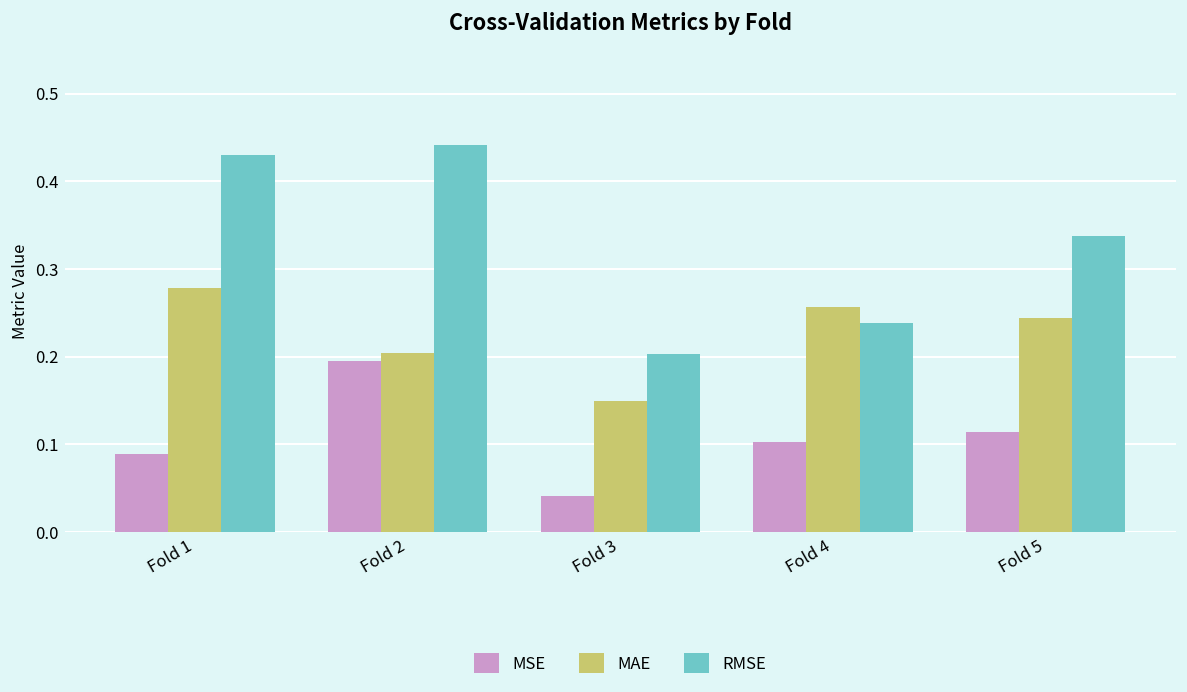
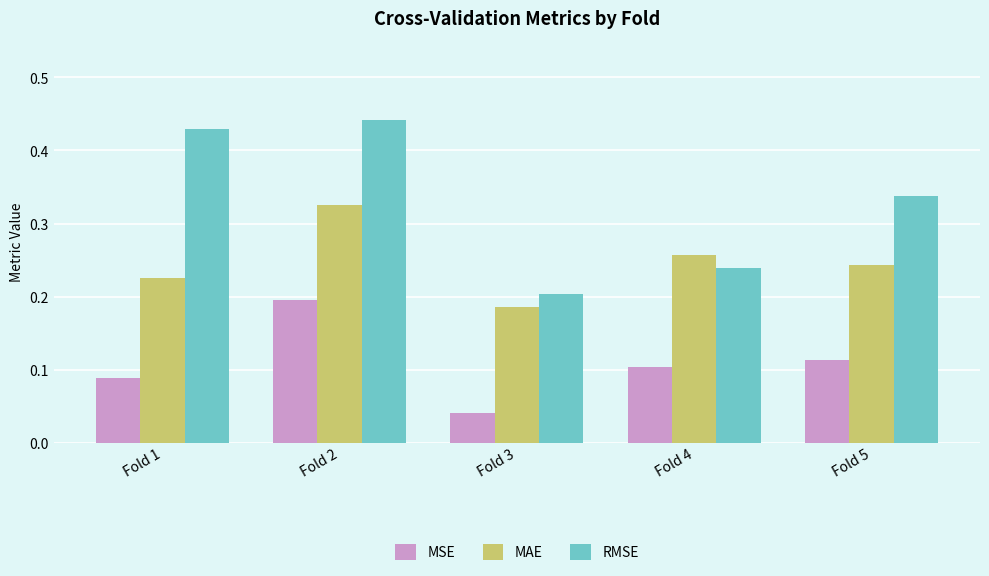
MAE, Fold 1: 0.28 -> 0.23
MAE, Fold 2: 0.20 -> 0.33
MAE, Fold 3: 0.15 -> 0.19
